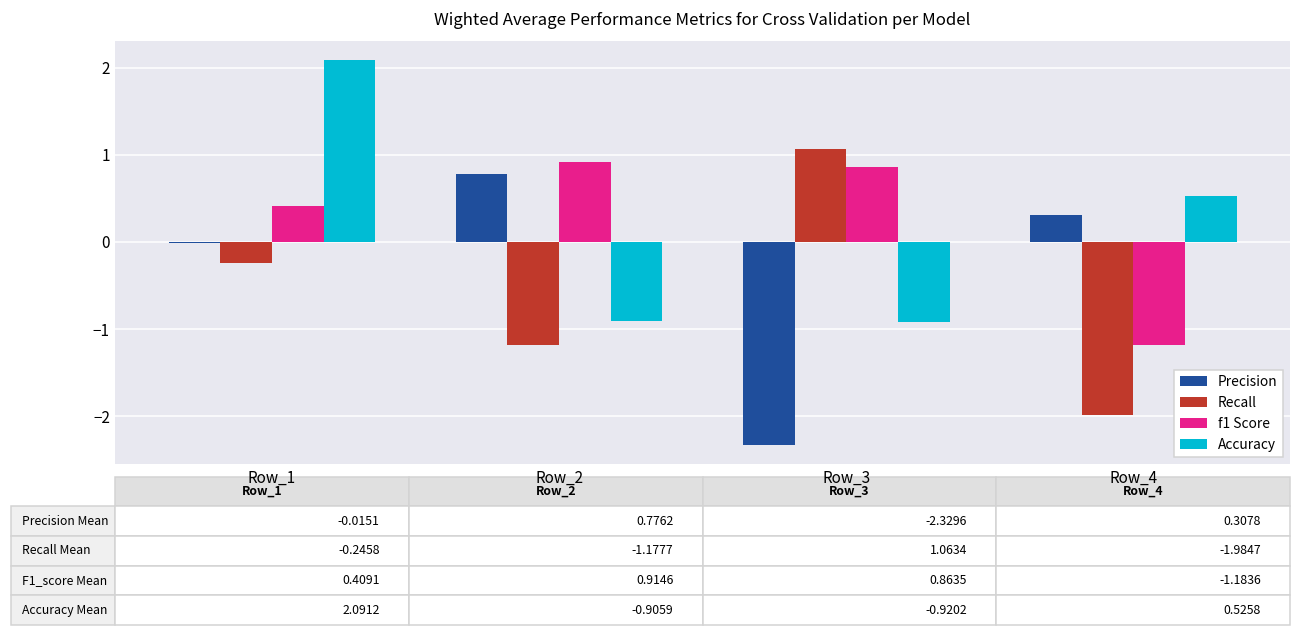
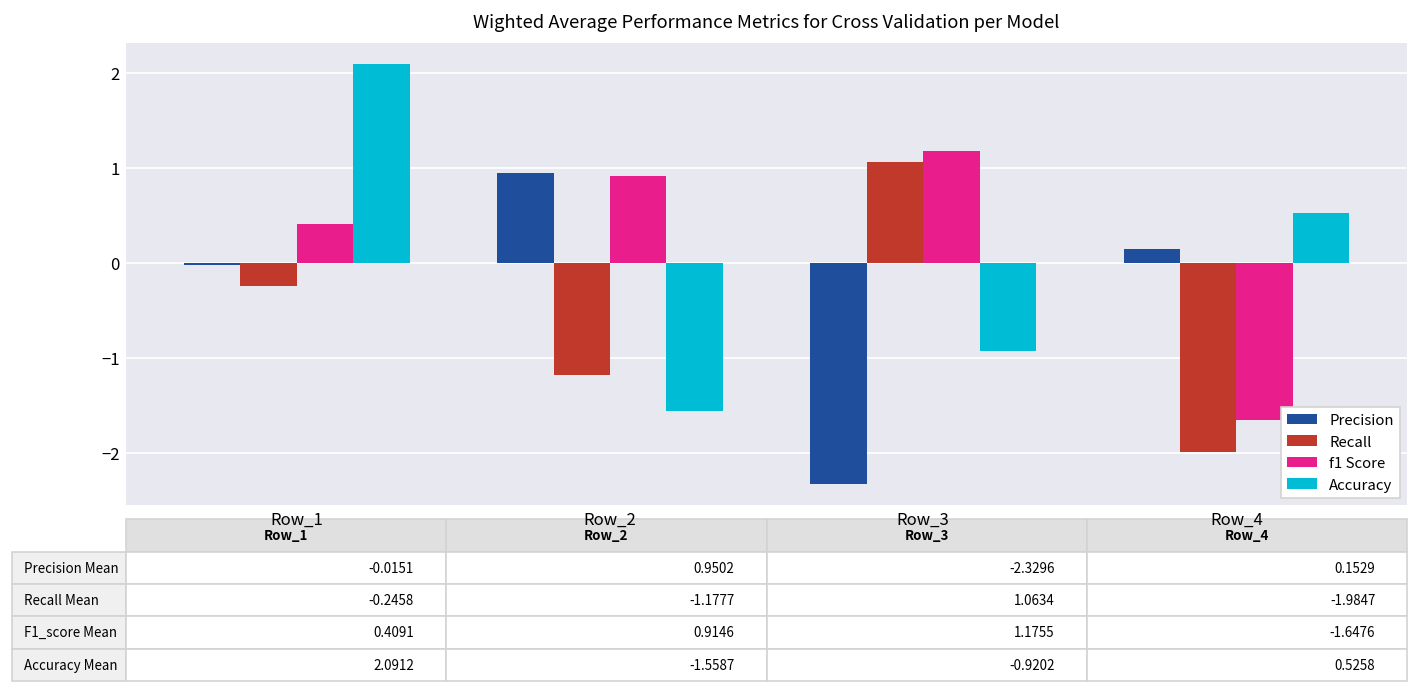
Precision, Row_2: 0.7762 -> 0.9502
Accuracy, Row_2: -0.9059 -> -1.5587
f1 Score, Row_3: 0.8635 -> 1.1755
Precision, Row_4: 0.3078 -> 0.1529
f1 Score, Row_4: -1.1836 -> -1.6476
